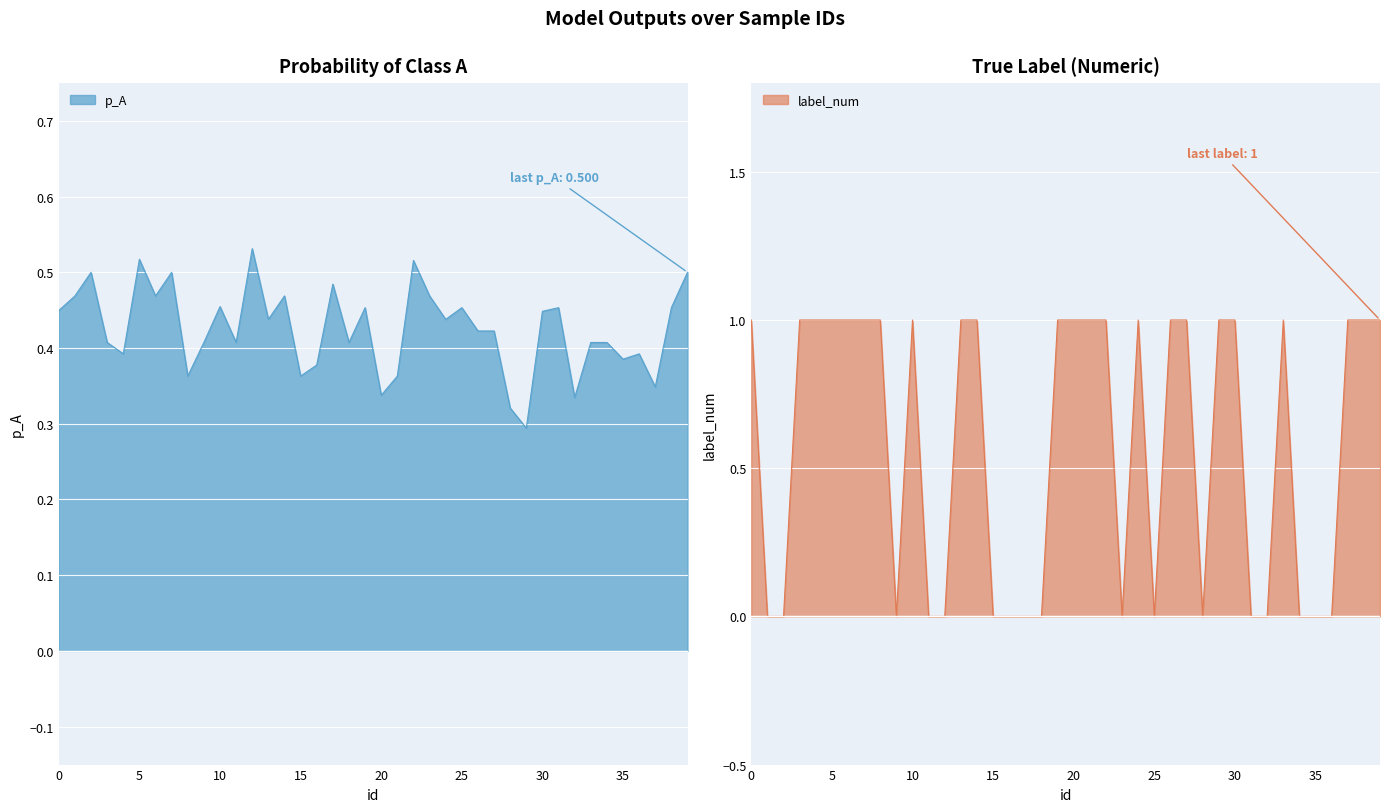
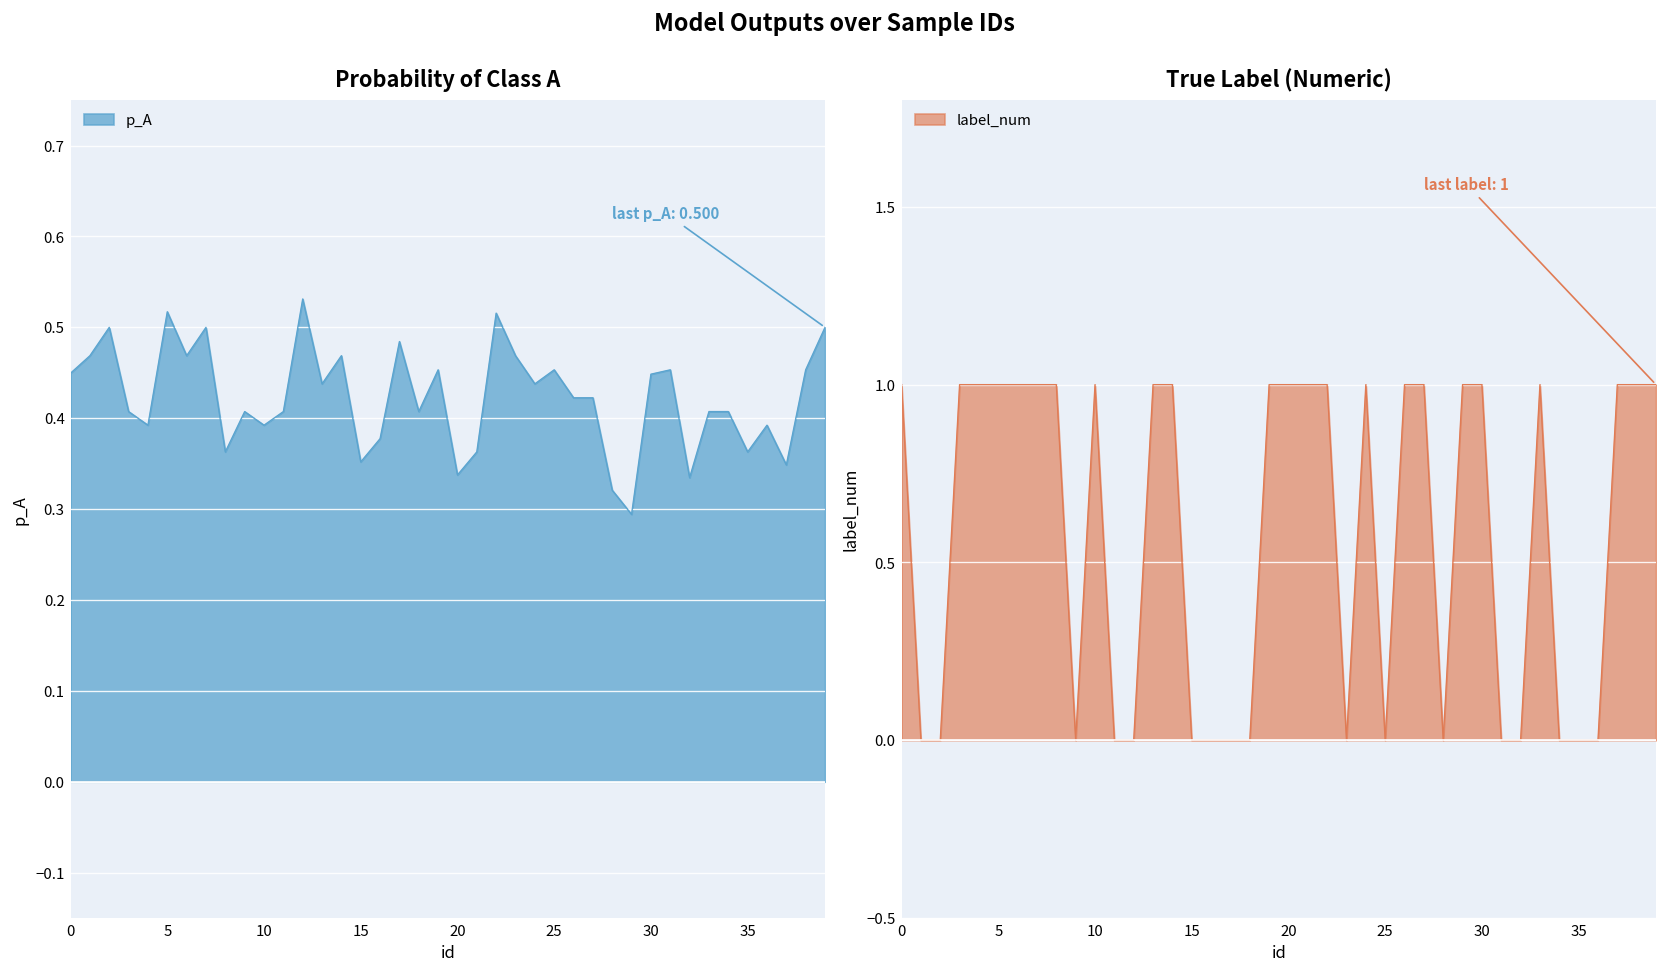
Probability of Class A, 10: 0.45 -> 0.39
Probability of Class A, 15: 0.36 -> 0.35
Probability of Class A, 35: 0.39 -> 0.36
